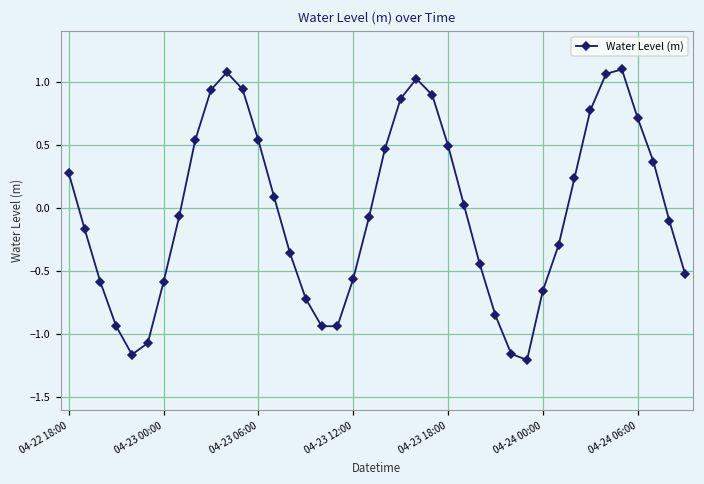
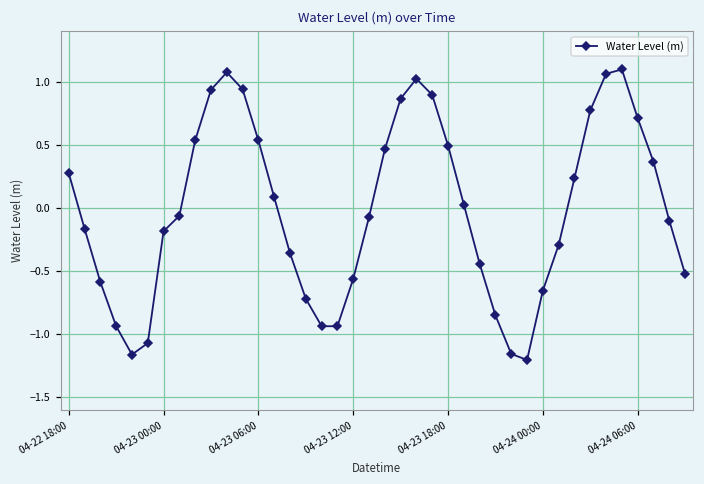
04-23 00:00: -0.59 -> -0.18
